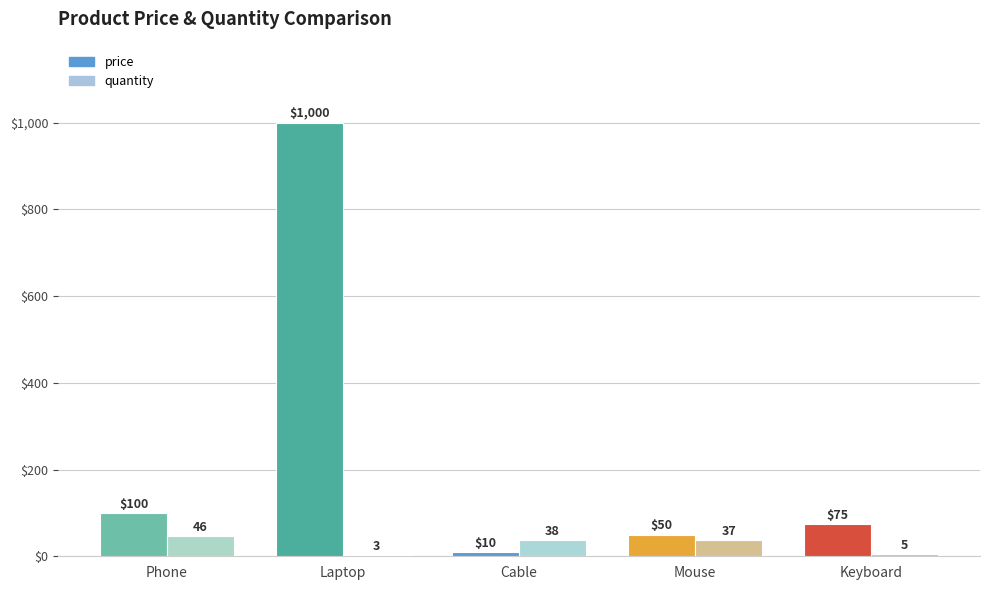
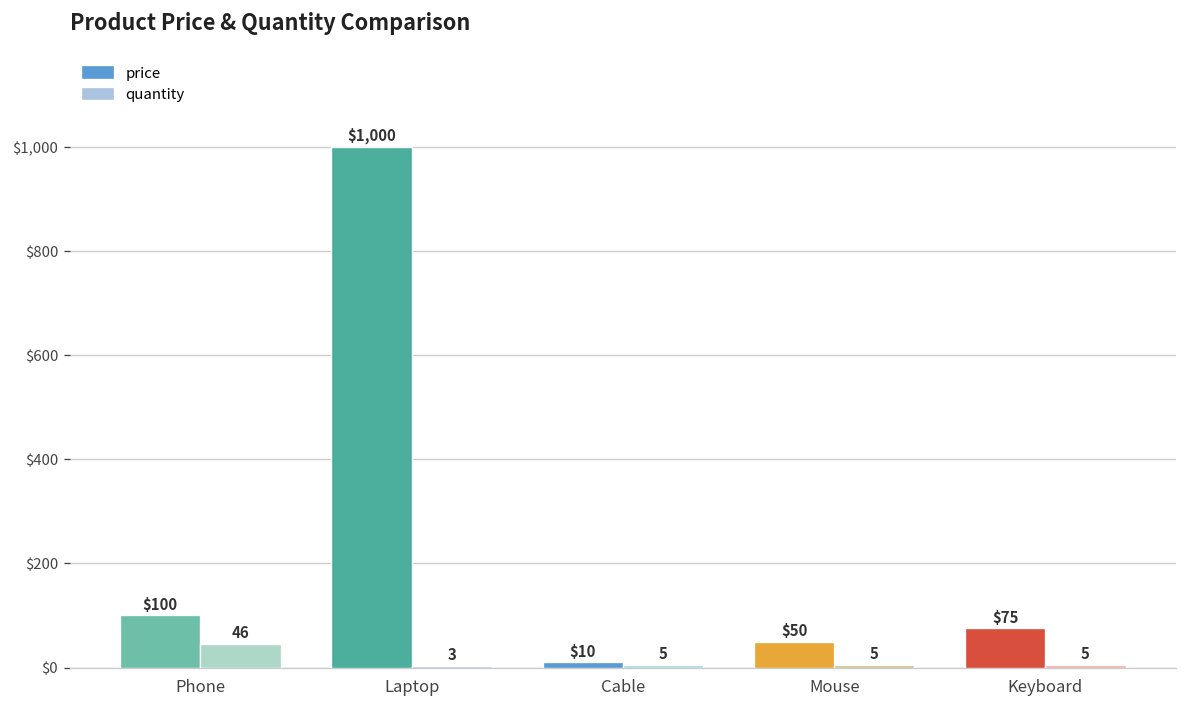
quantity, Cable: 38 -> 5
quantity, Mouse: 37 -> 5
